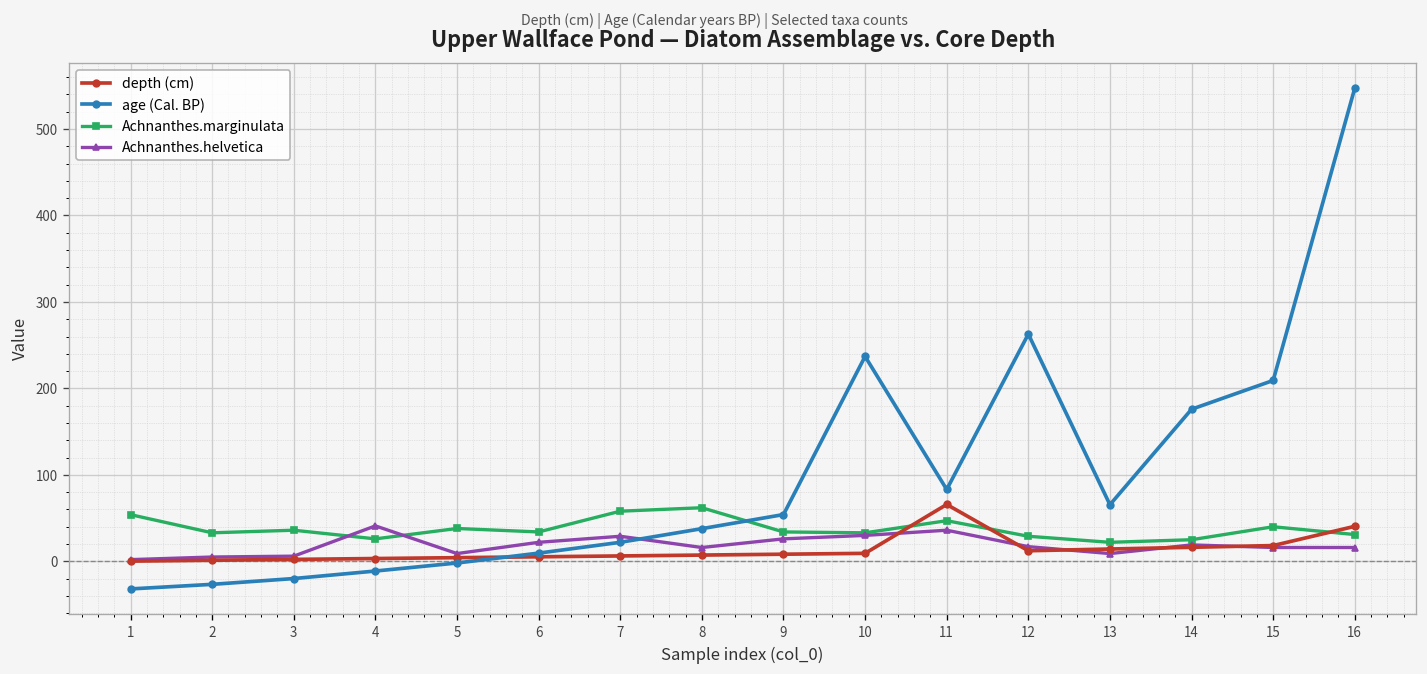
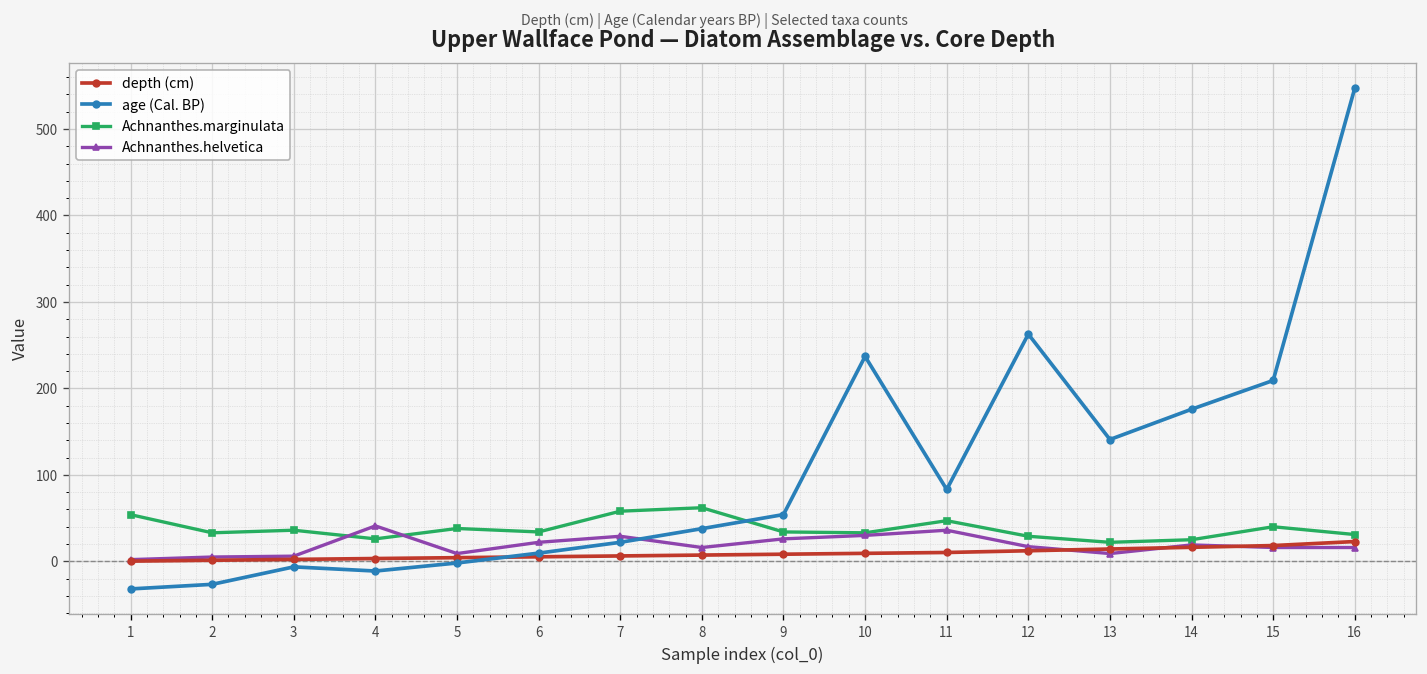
age (Cal. BP), 3: -20 -> -10
depth (cm), 11: 70 -> 10
age (Cal. BP), 13: 70 -> 140
depth (cm), 16: 40 -> 20
